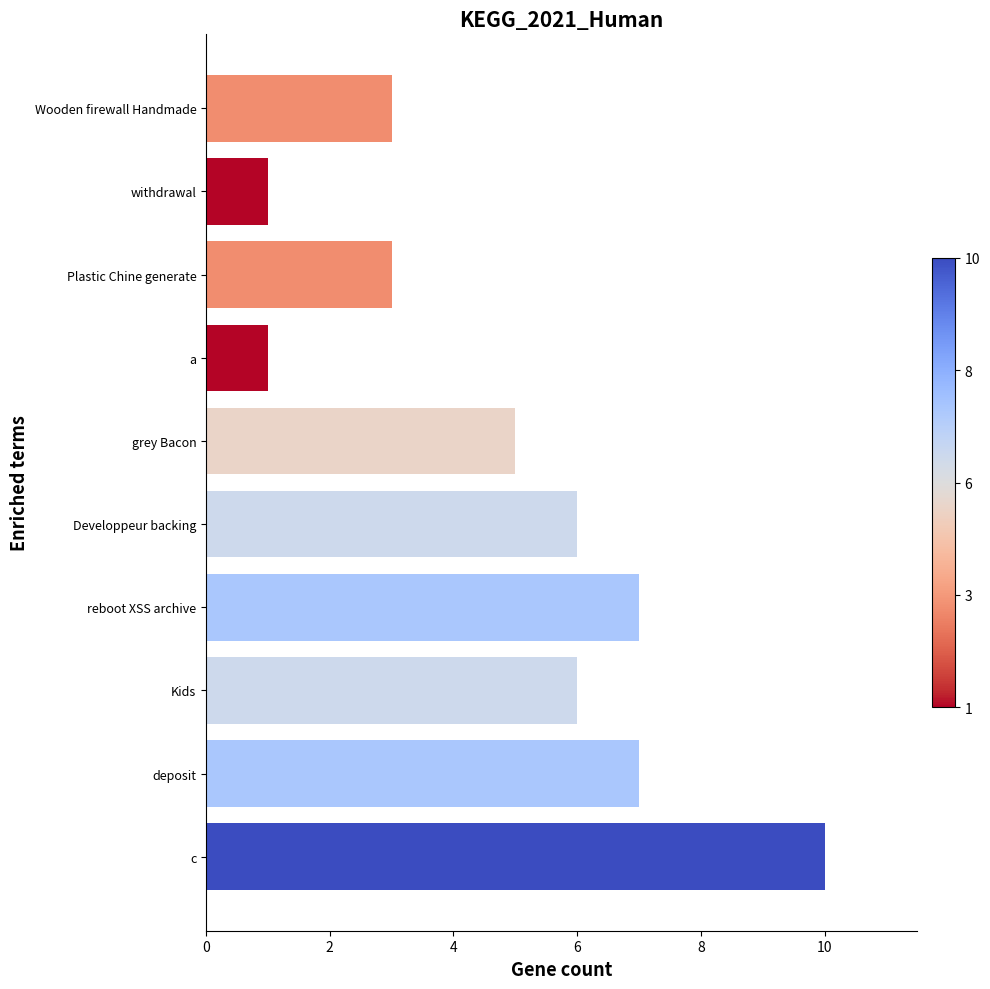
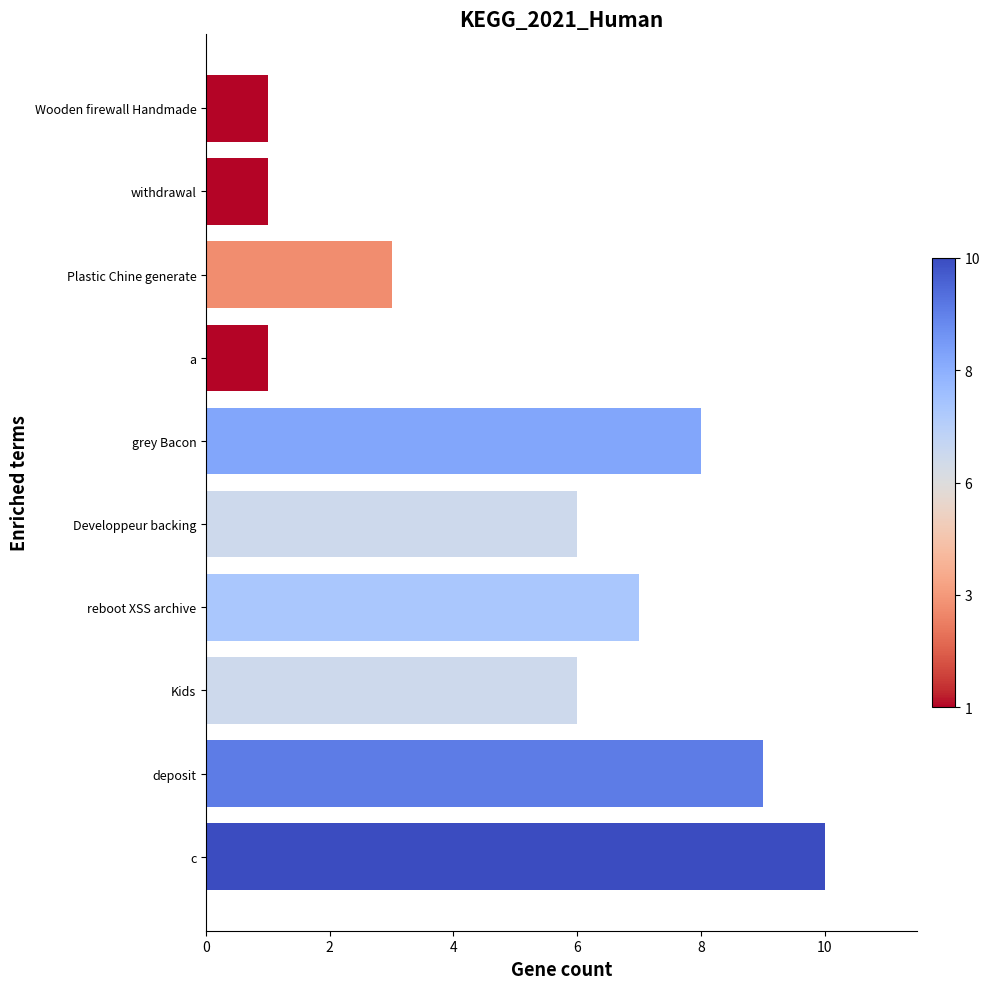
Wooden firewall Handmade: 3 -> 1
grey Bacon: 5 -> 8
deposit: 7 -> 9
